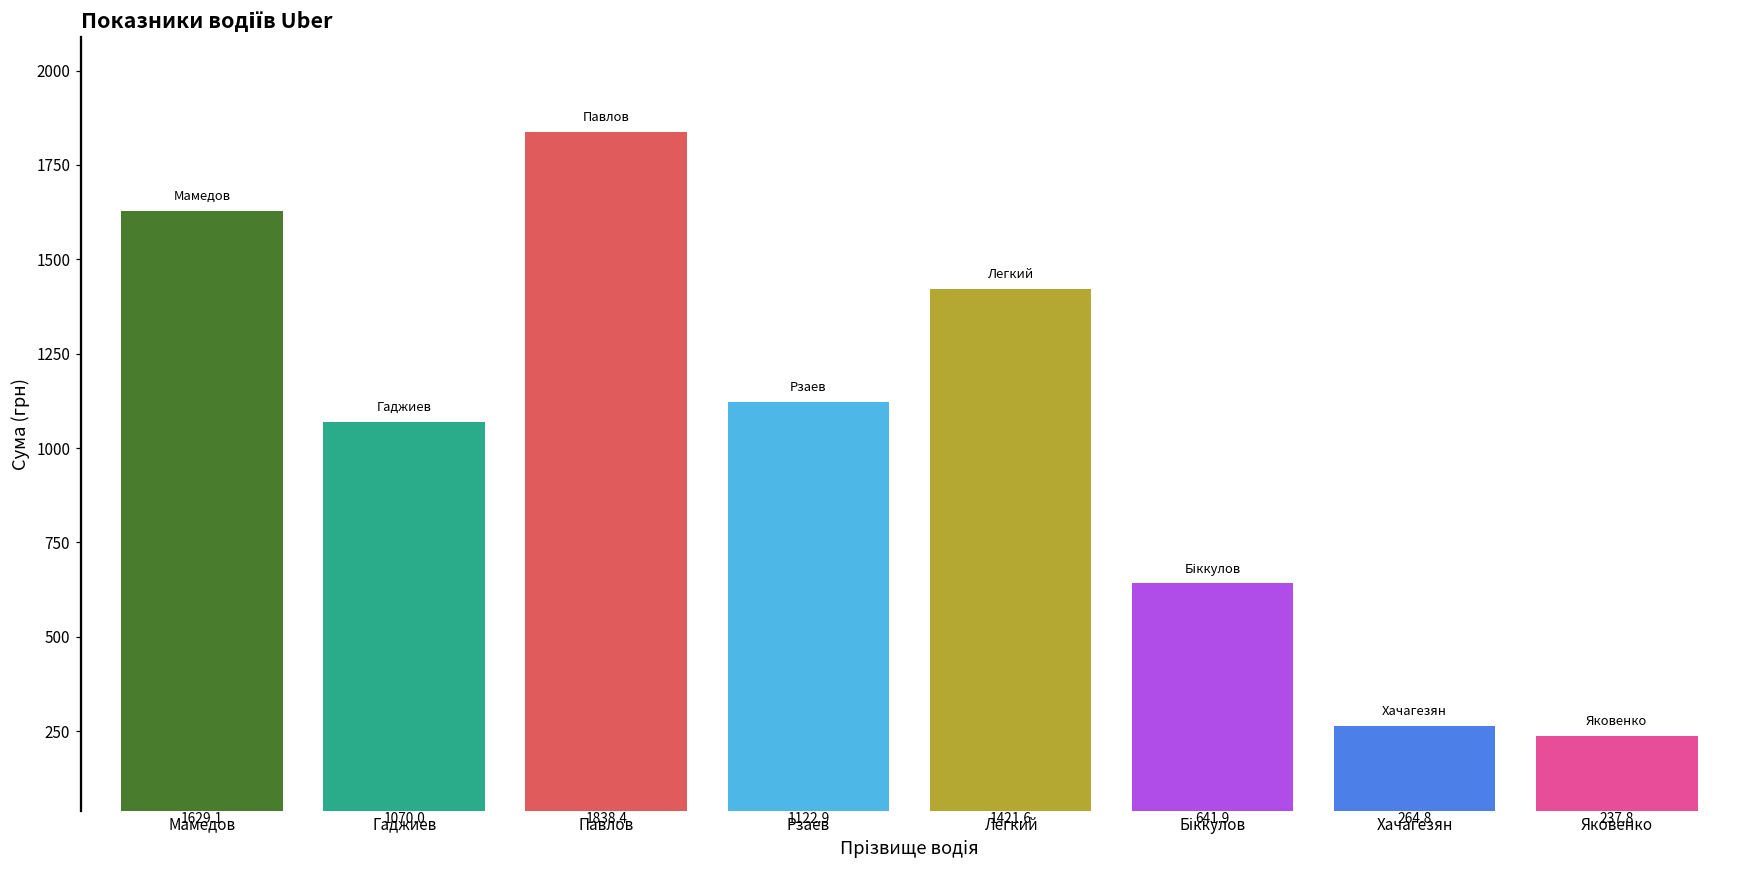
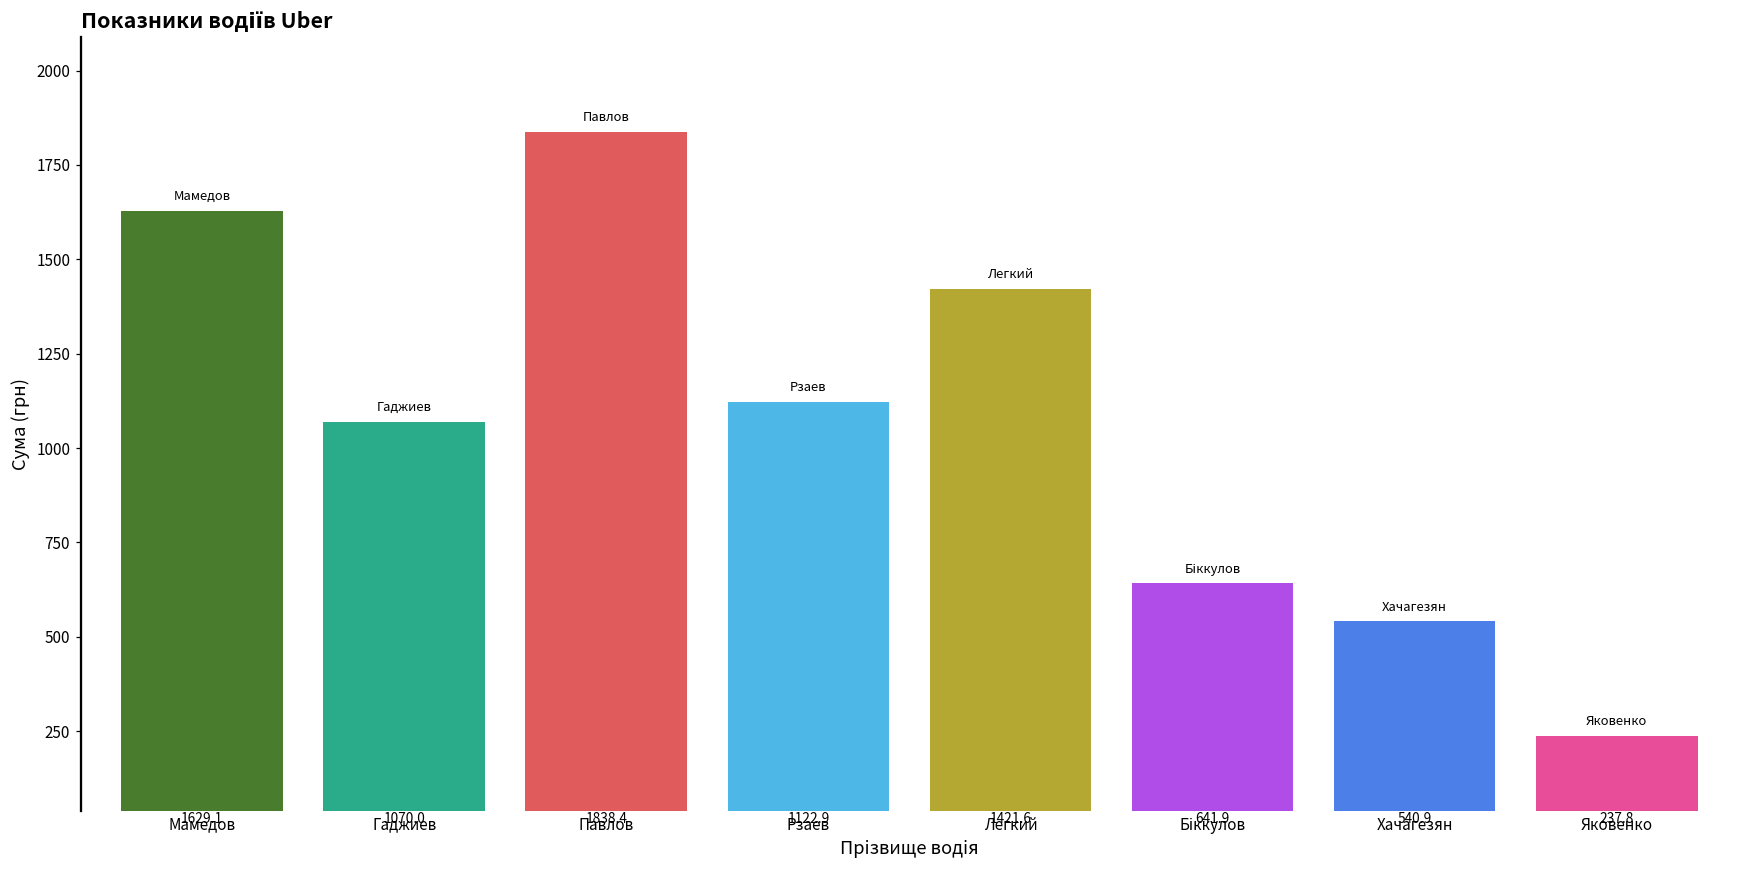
Хачагезян: 264.8 -> 540.9
